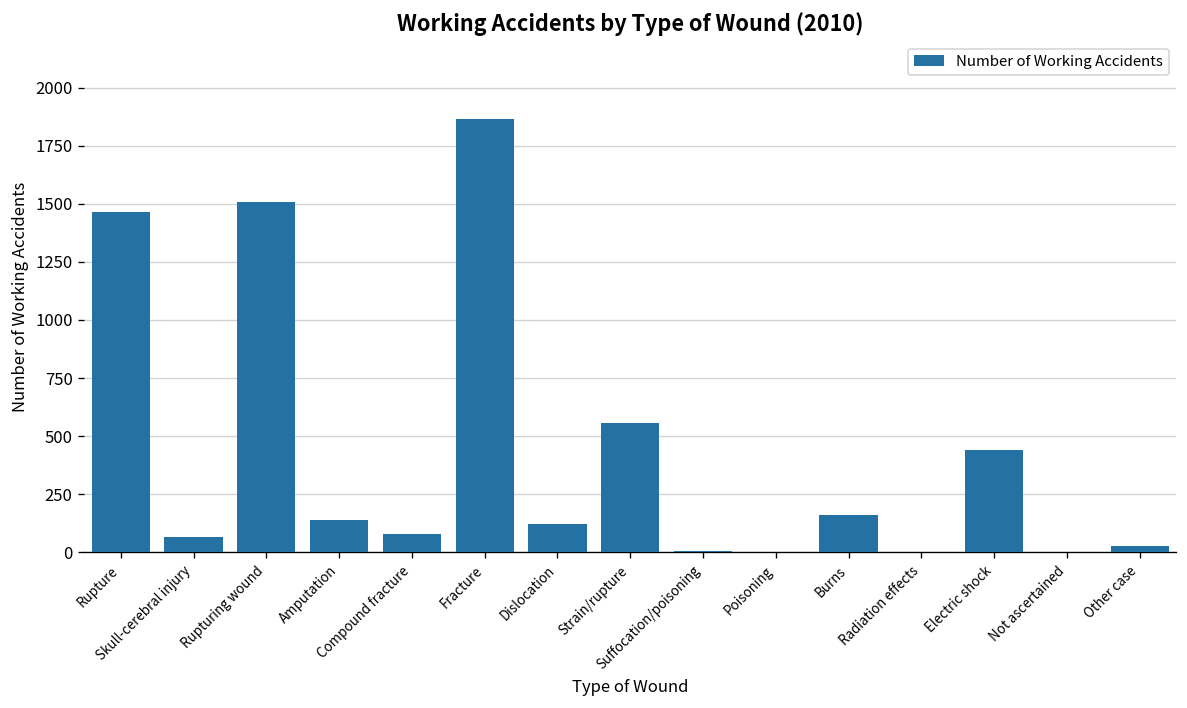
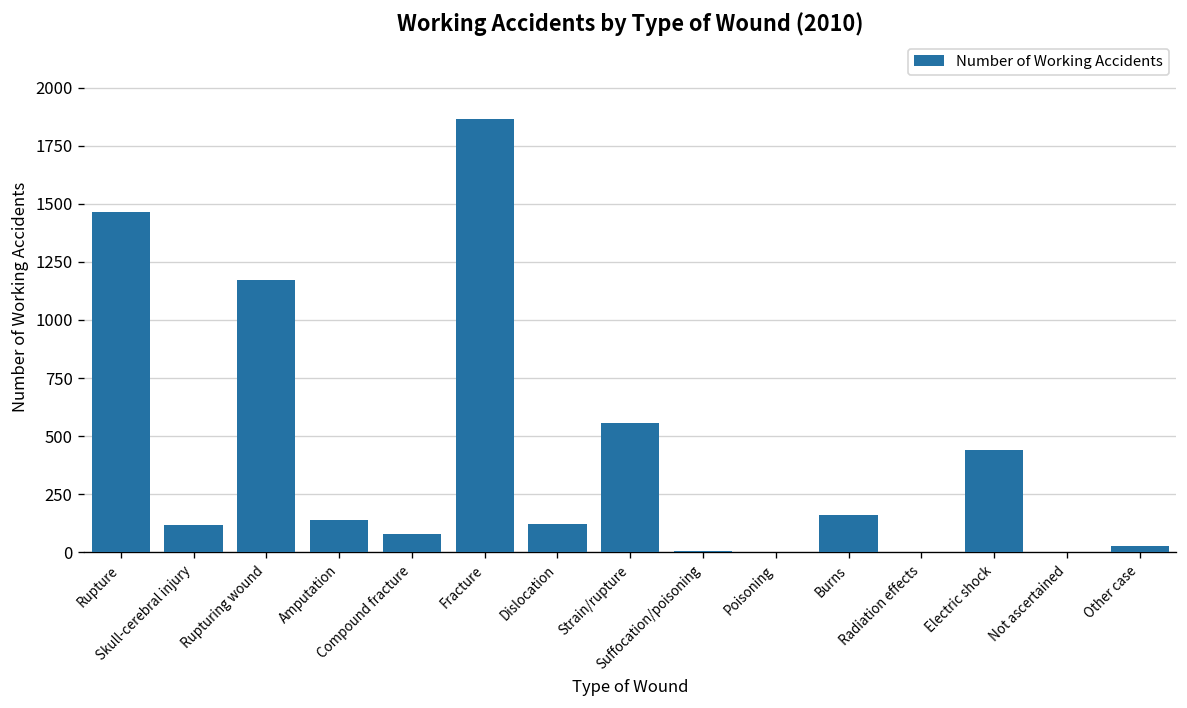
Skull-cerebral injury: 70 -> 120
Rupturing wound: 1510 -> 1170
